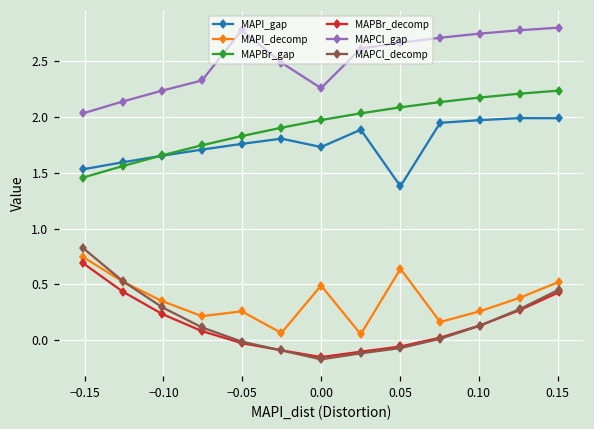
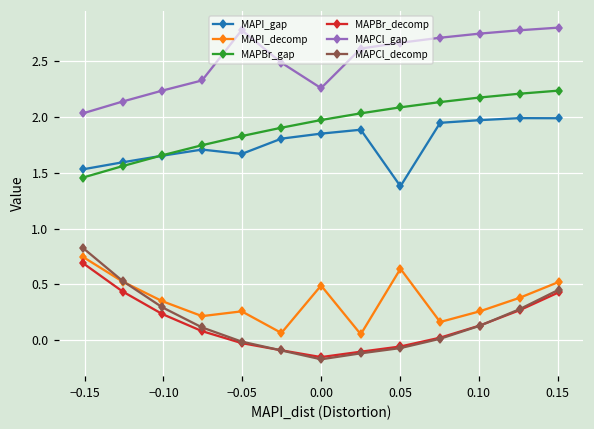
MAPI_gap, −0.05: 1.76 -> 1.67
MAPI_gap, 0.00: 1.73 -> 1.85
